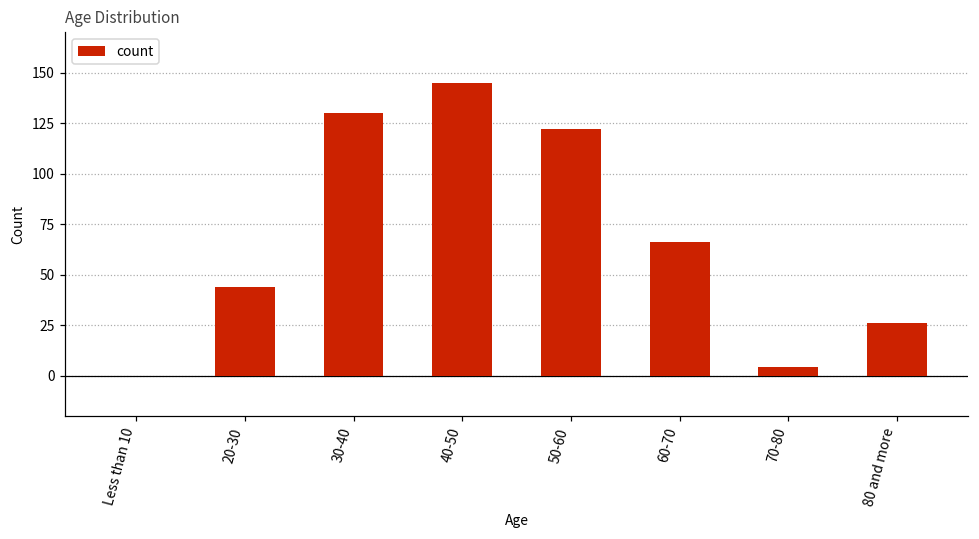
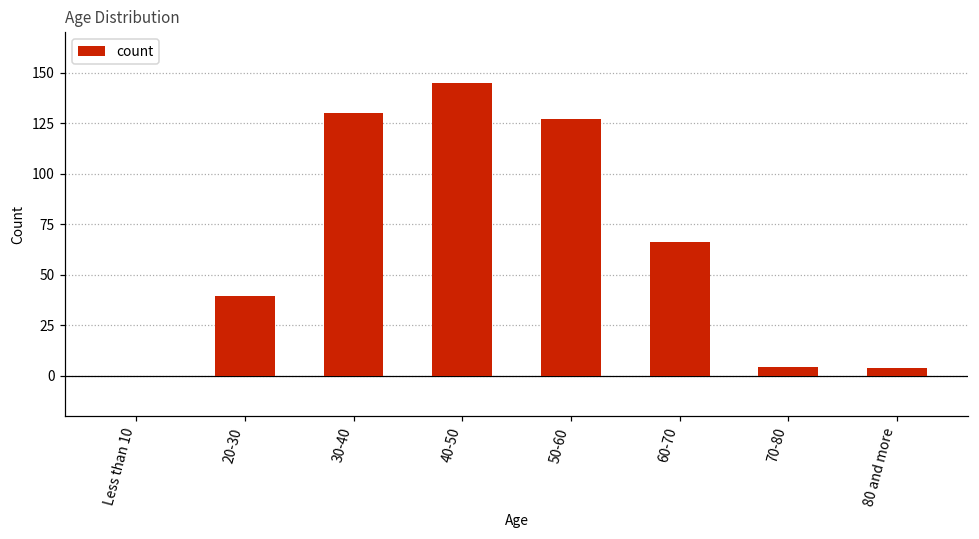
20-30: 44 -> 40
50-60: 122 -> 127
80 and more: 26 -> 4
